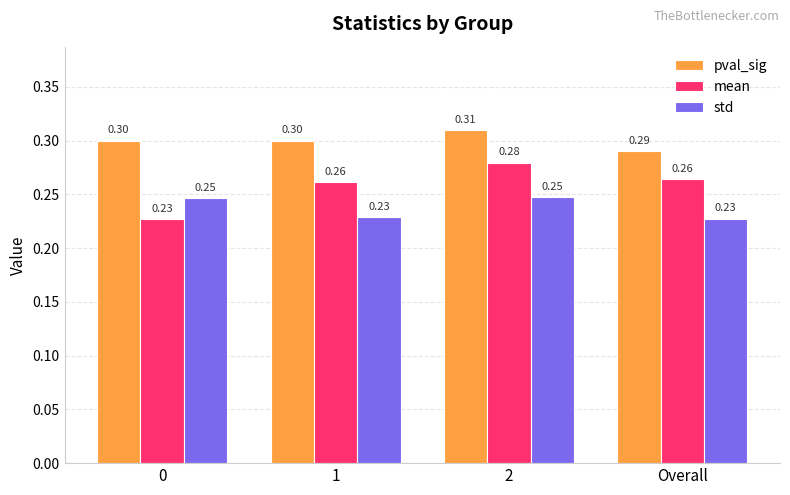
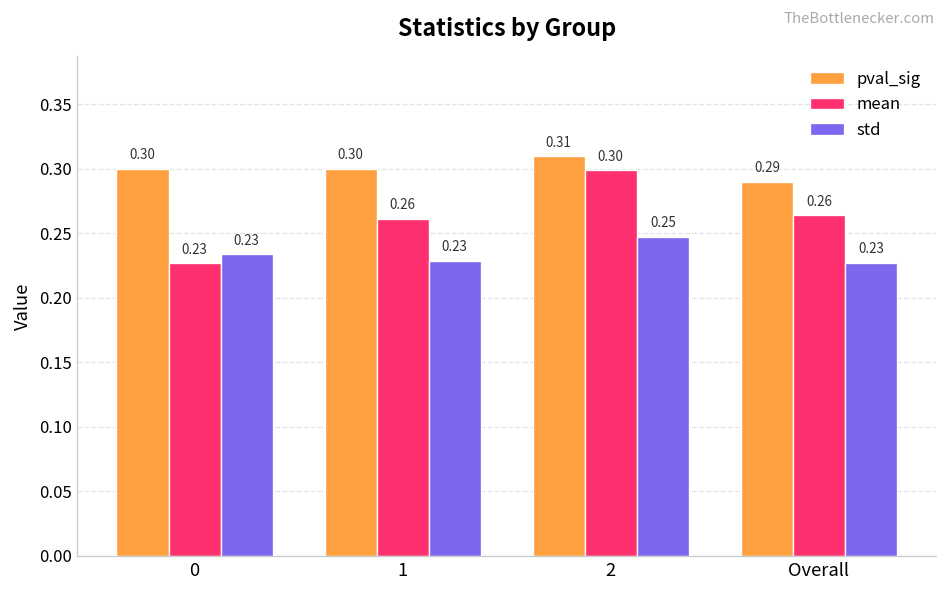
std, 0: 0.25 -> 0.23
mean, 2: 0.28 -> 0.30
